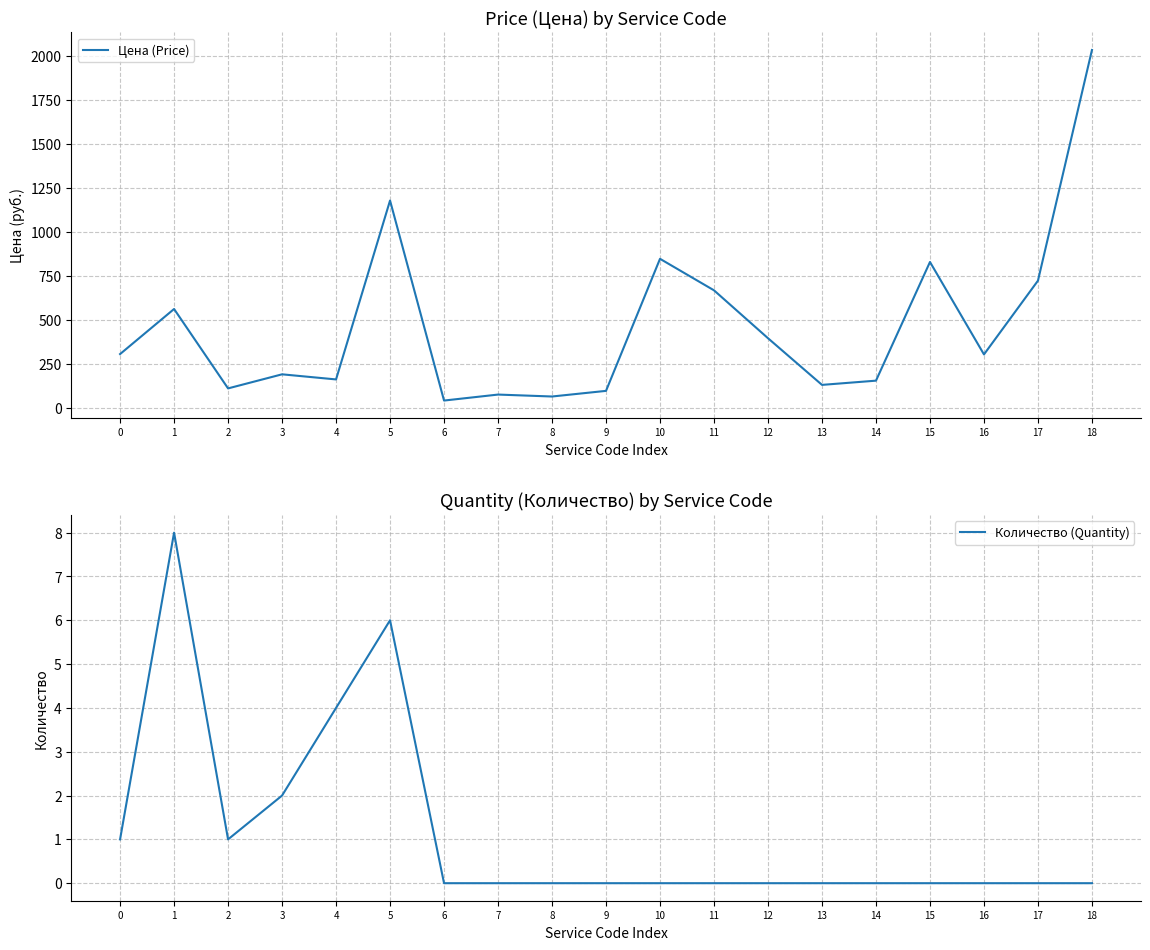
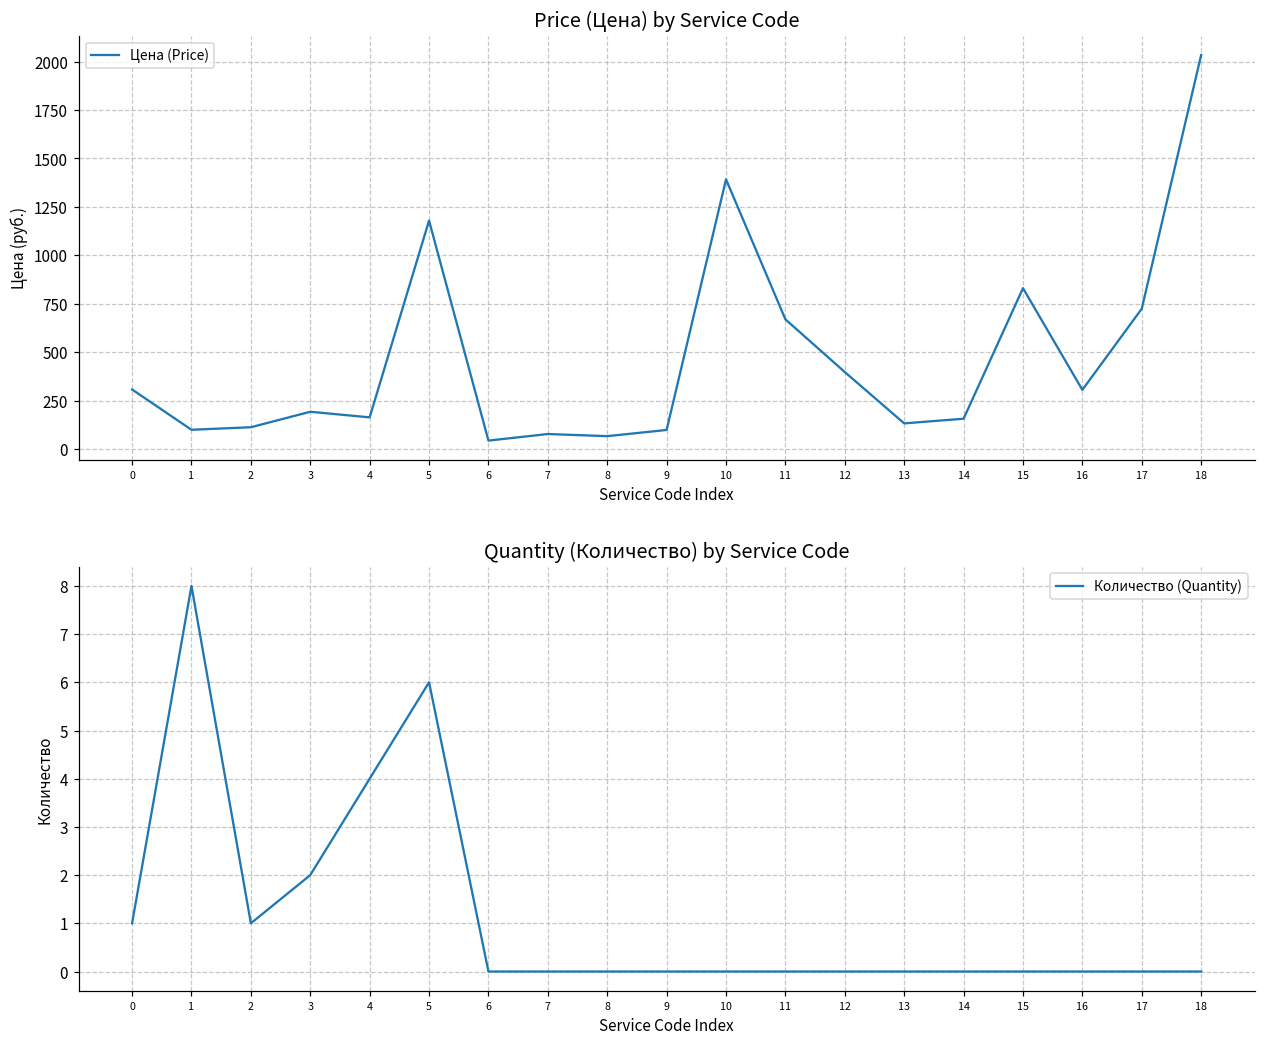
Price (Цена) by Service Code, 1: 560 -> 100
Price (Цена) by Service Code, 10: 850 -> 1390
